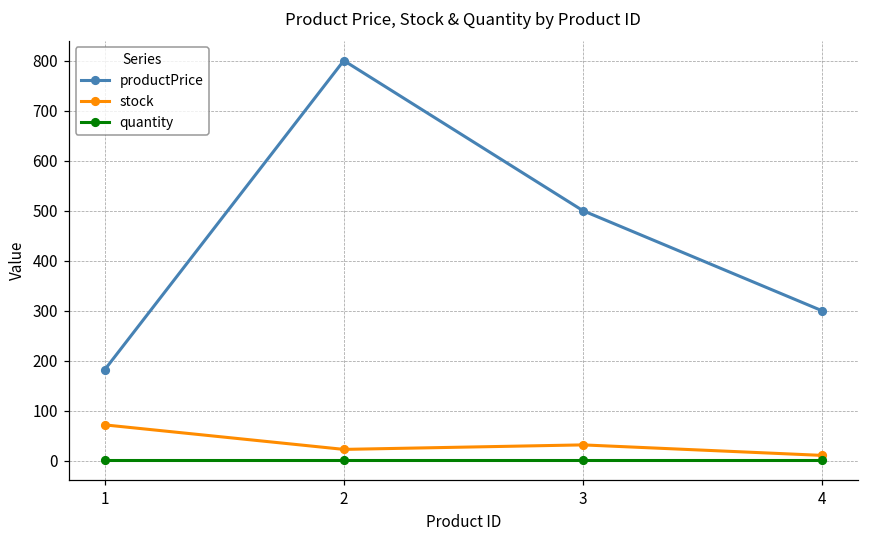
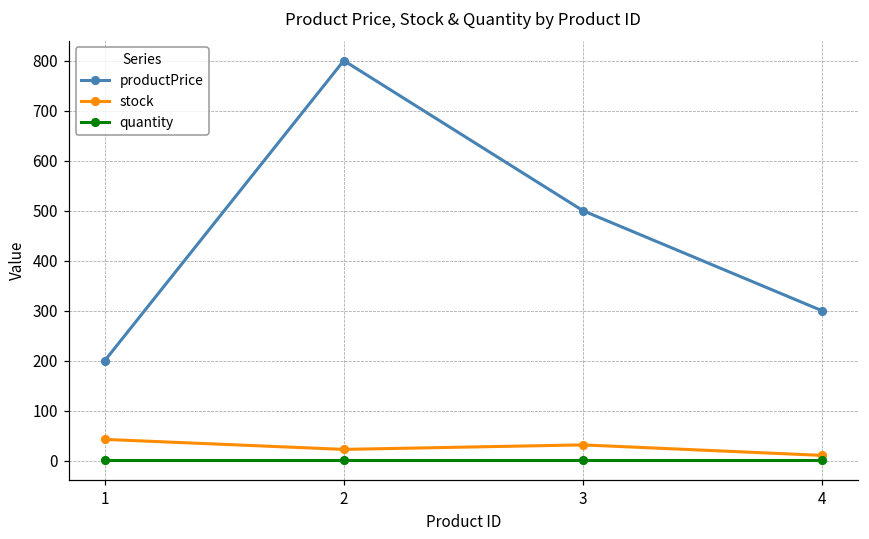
productPrice, 1: 180 -> 200
stock, 1: 70 -> 40
